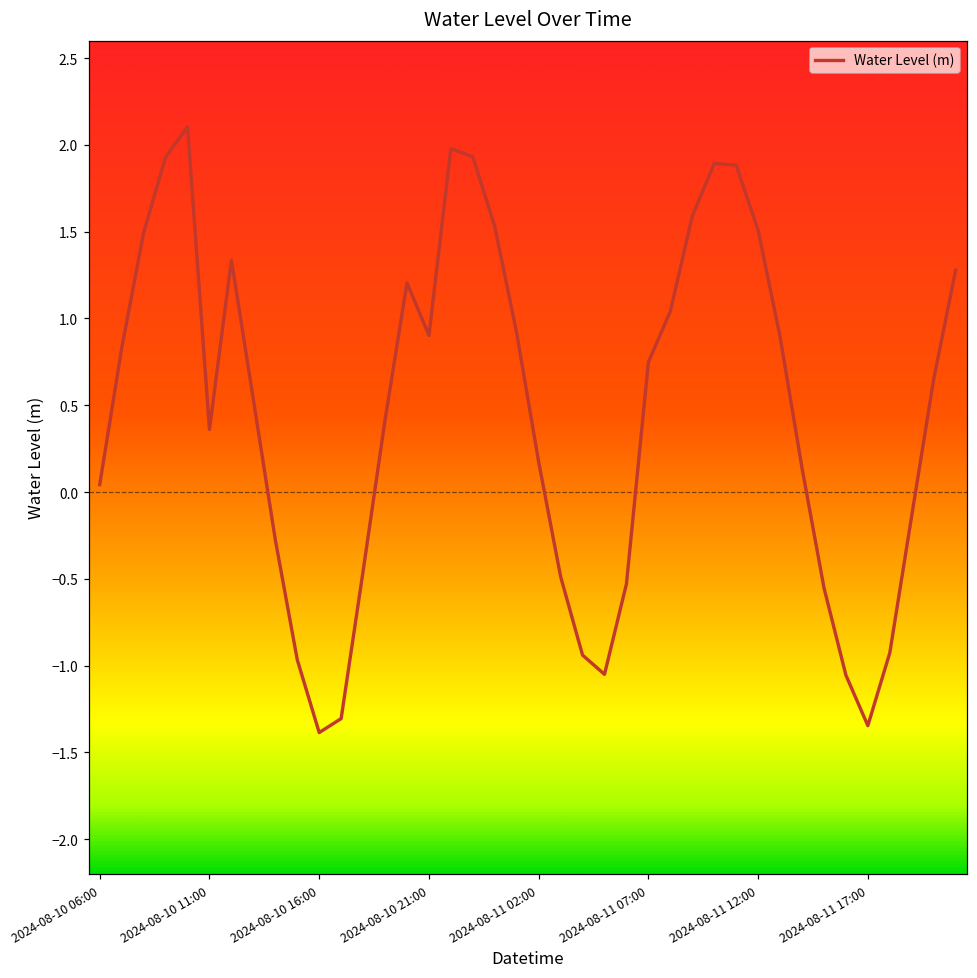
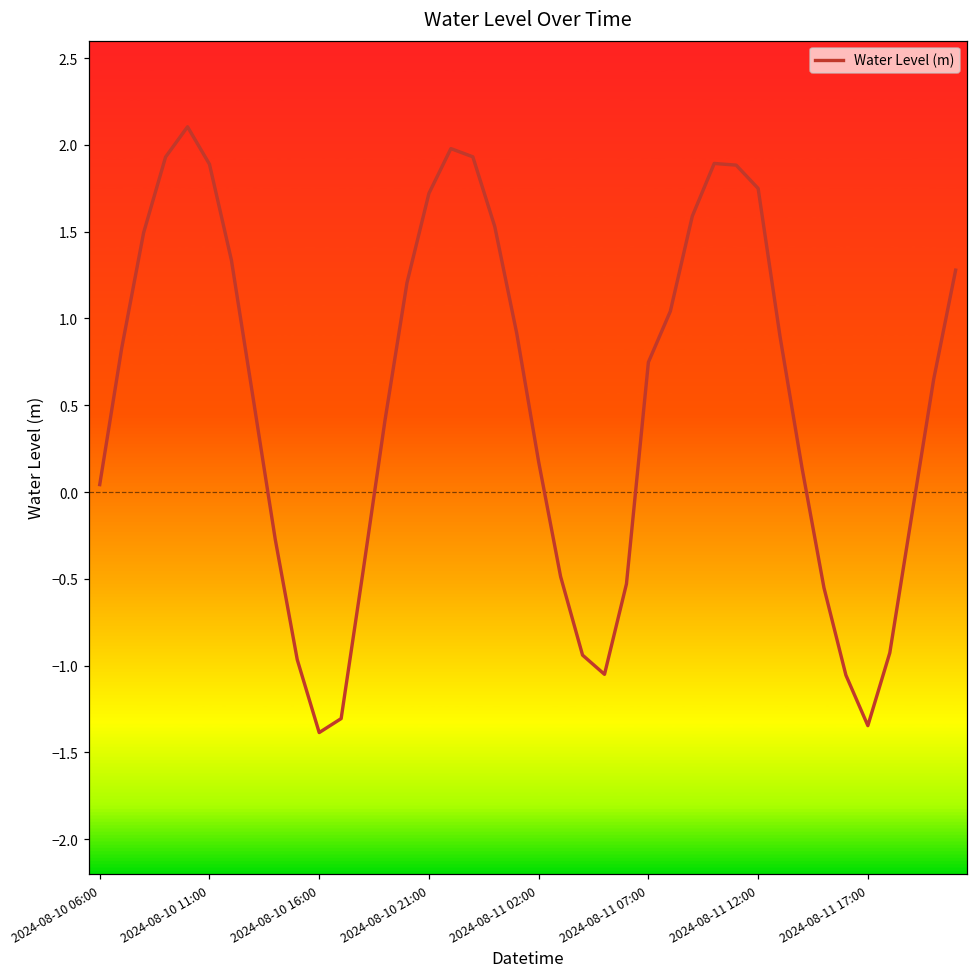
2024-08-10 11:00: 0.36 -> 1.89
2024-08-10 21:00: 0.90 -> 1.72
2024-08-11 12:00: 1.51 -> 1.75
